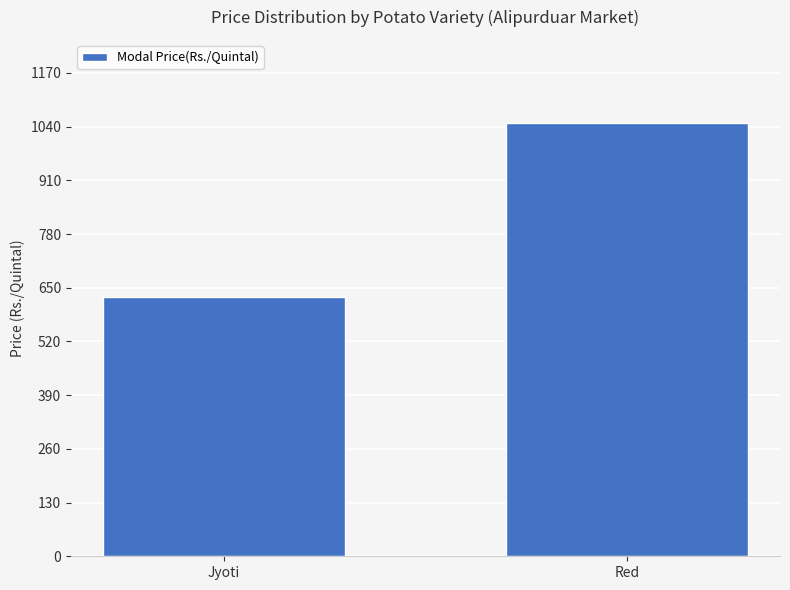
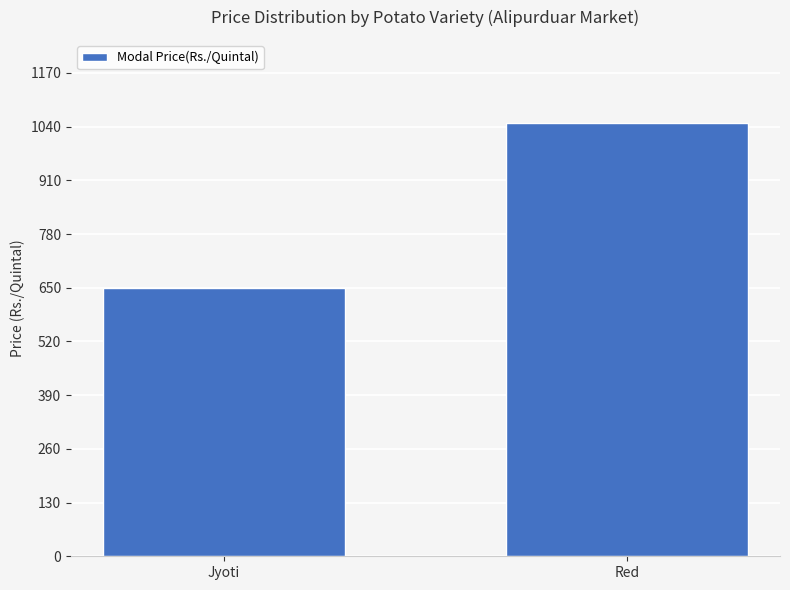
Jyoti: 630 -> 650
